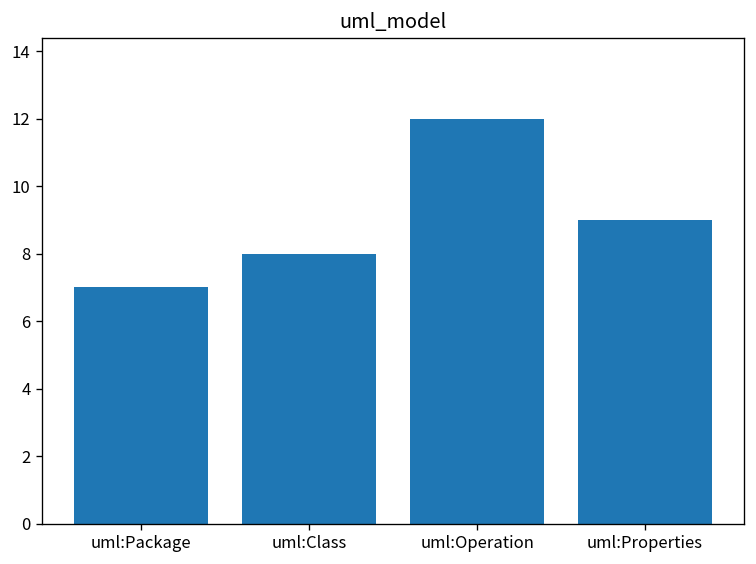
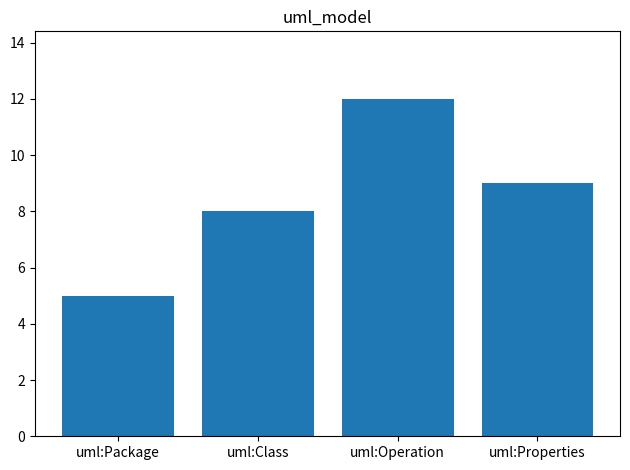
uml:Package: 7 -> 5
